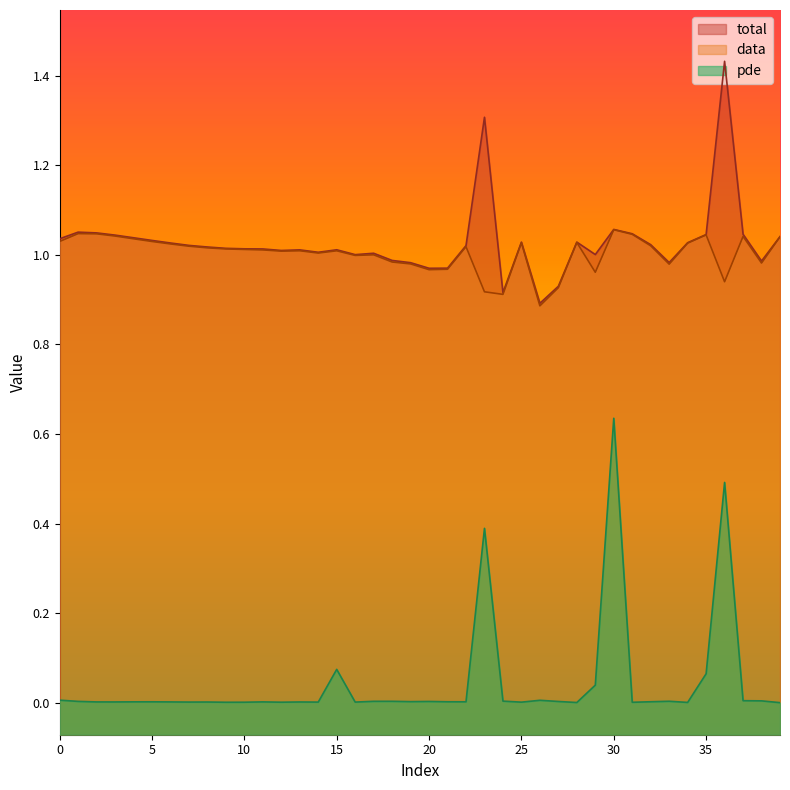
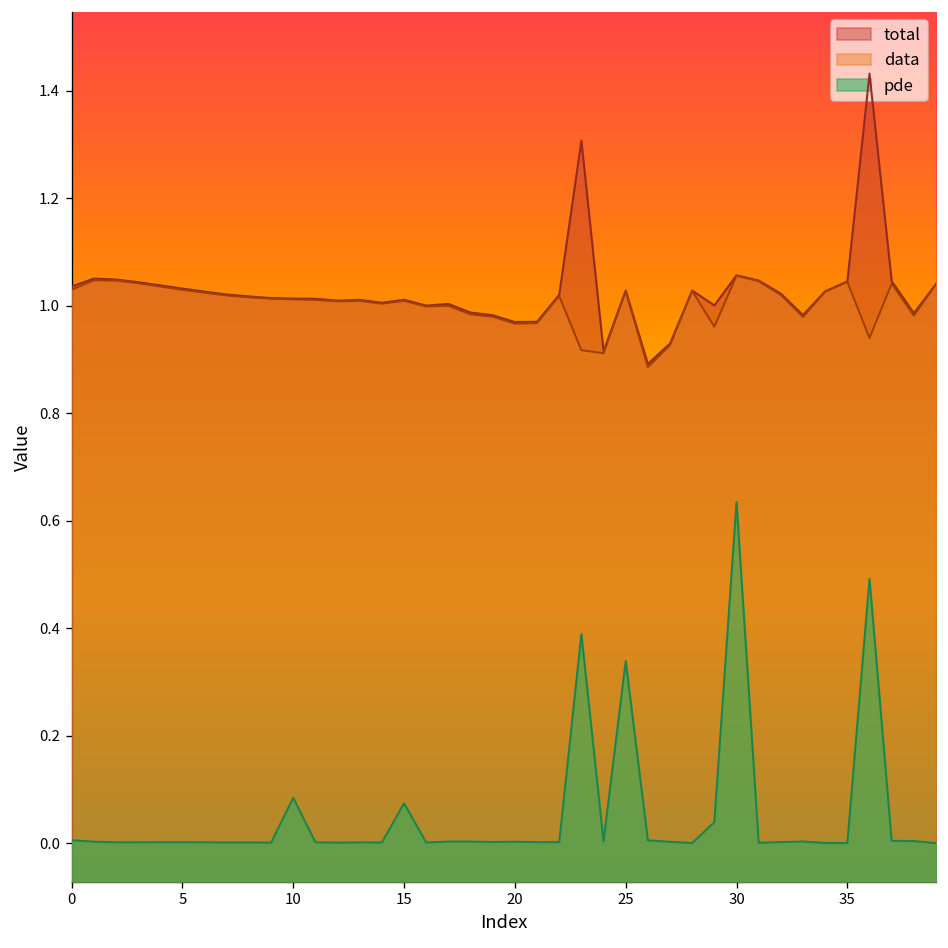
pde, 10: 0.00 -> 0.08
pde, 25: 0.00 -> 0.34
pde, 35: 0.06 -> 0.00
